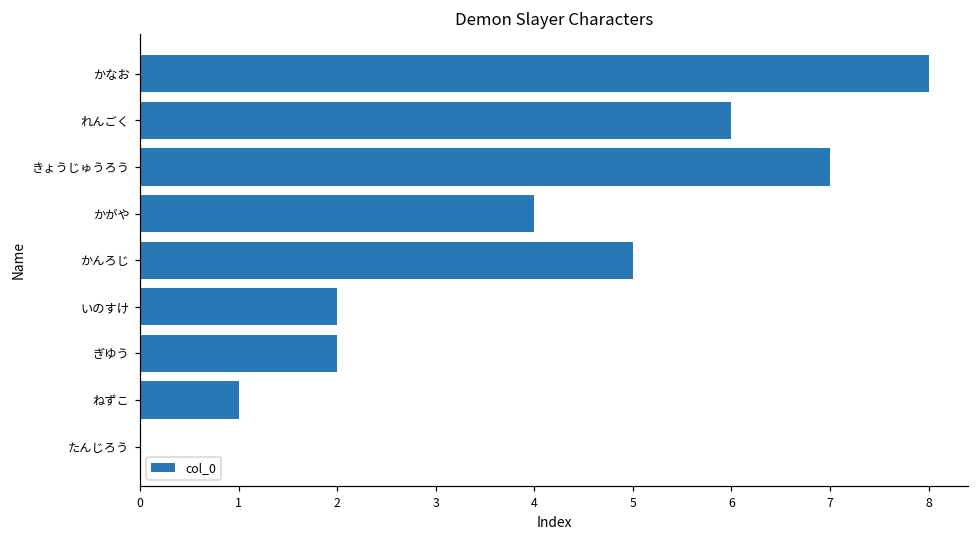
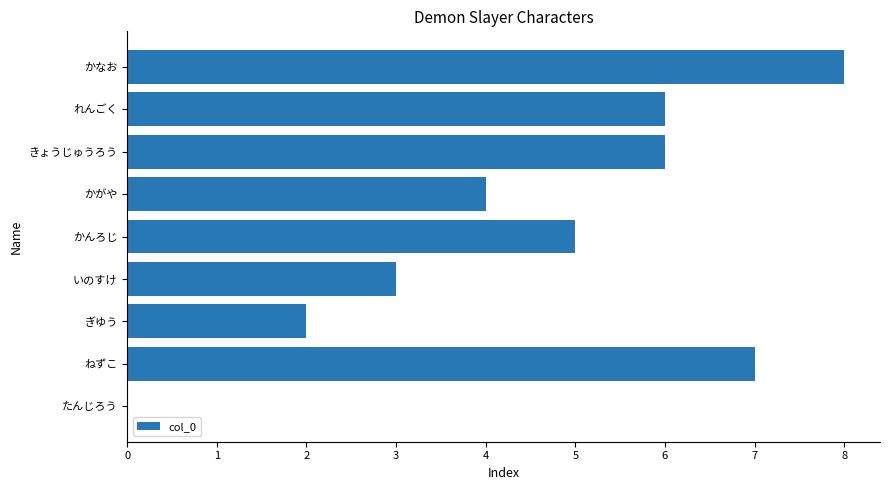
きょうじゅうろう: 7 -> 6
いのすけ: 2 -> 3
ねずこ: 1 -> 7
